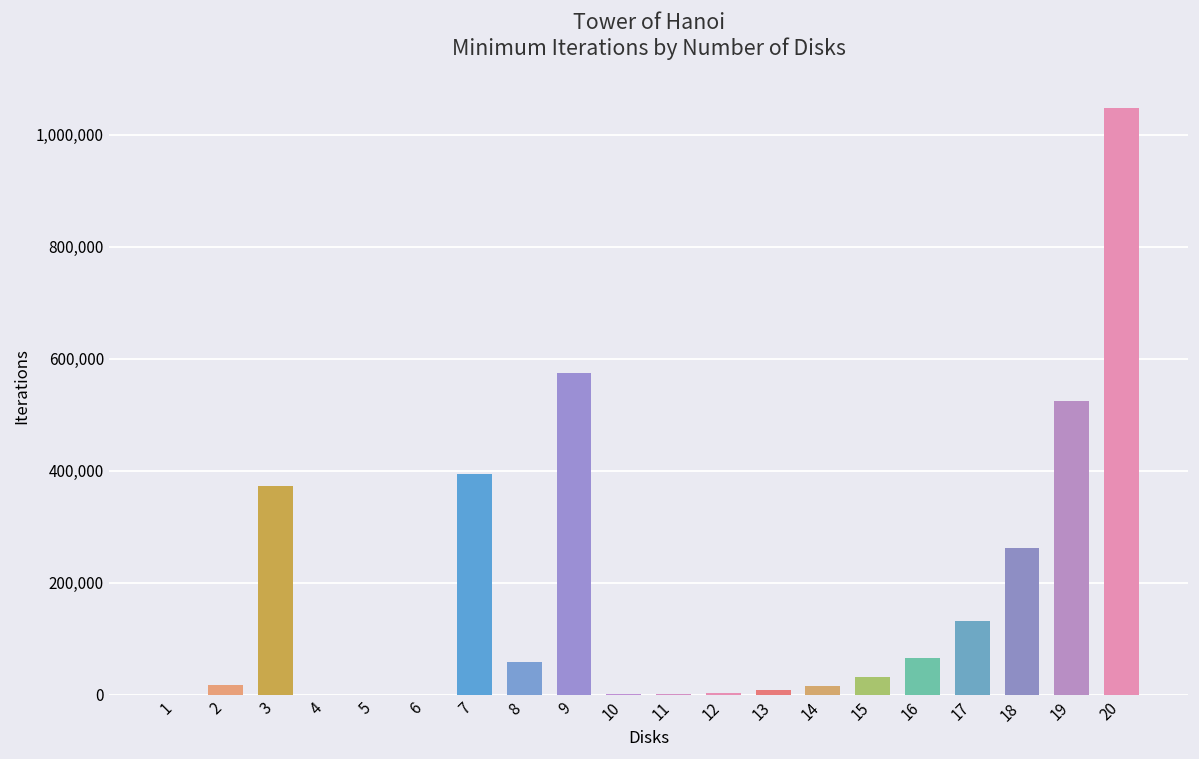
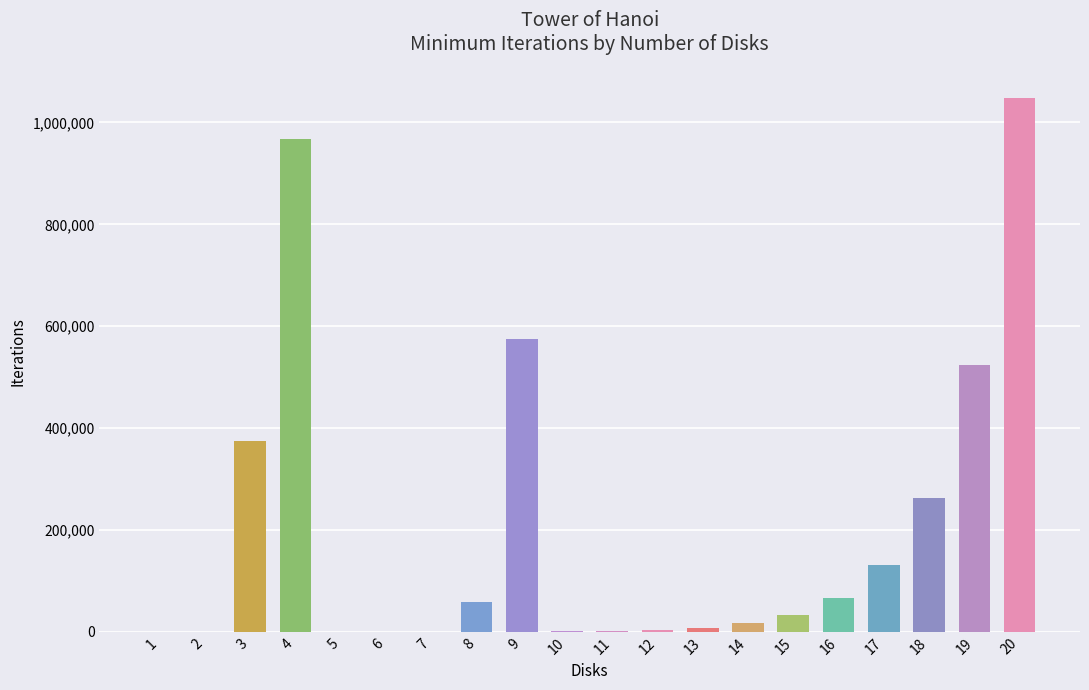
2: 20,000 -> 0
4: 0 -> 970,000
7: 400,000 -> 0
